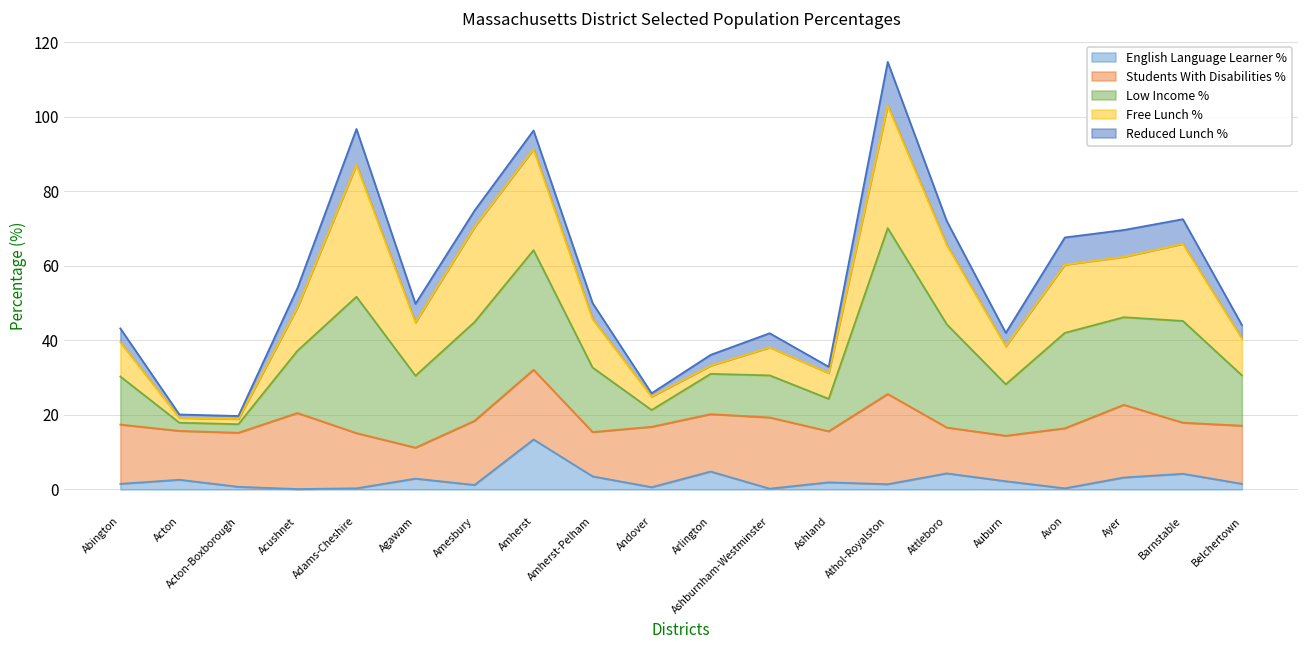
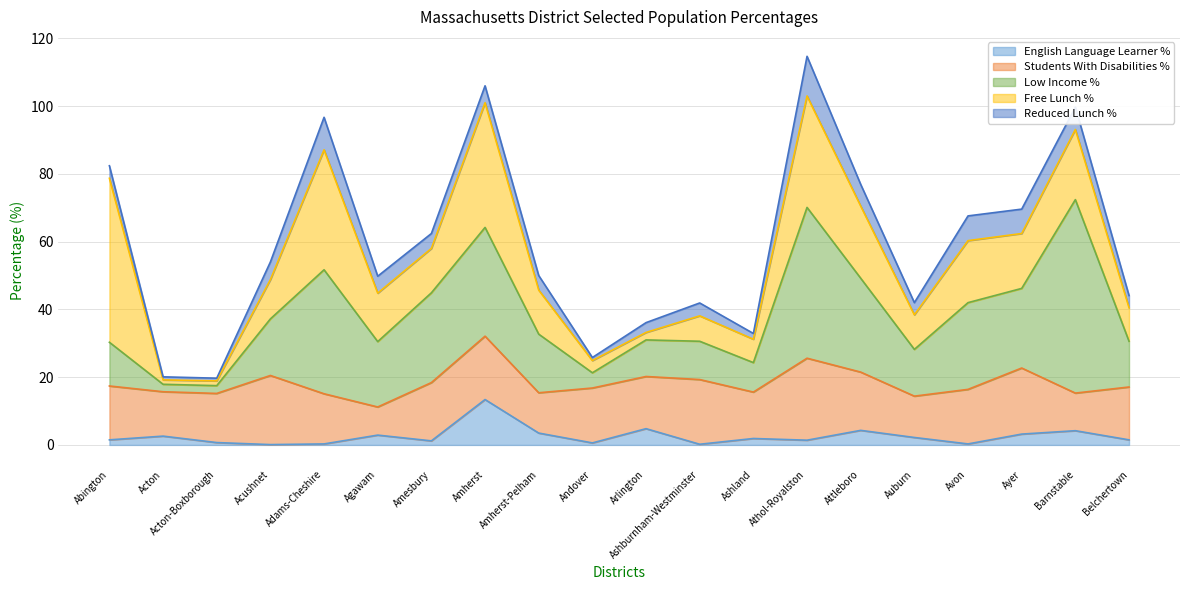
Free Lunch %, Abington: 9 -> 48
Free Lunch %, Amesbury: 26 -> 13
Free Lunch %, Amherst: 27 -> 37
Students With Disabilities %, Attleboro: 12 -> 17
Students With Disabilities %, Barnstable: 14 -> 11
Low Income %, Barnstable: 27 -> 57
